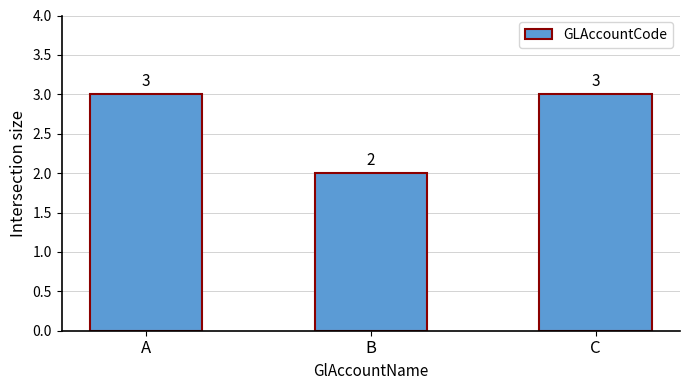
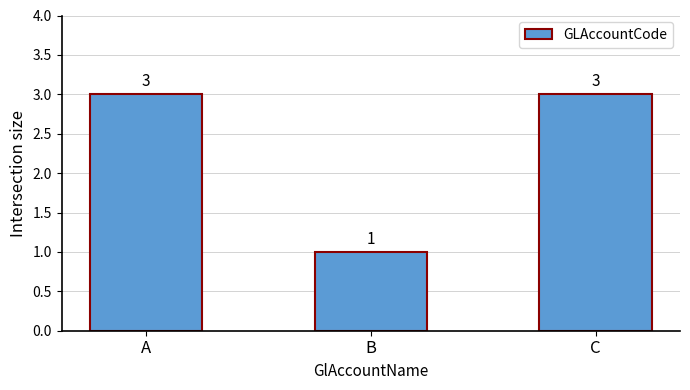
B: 2 -> 1
